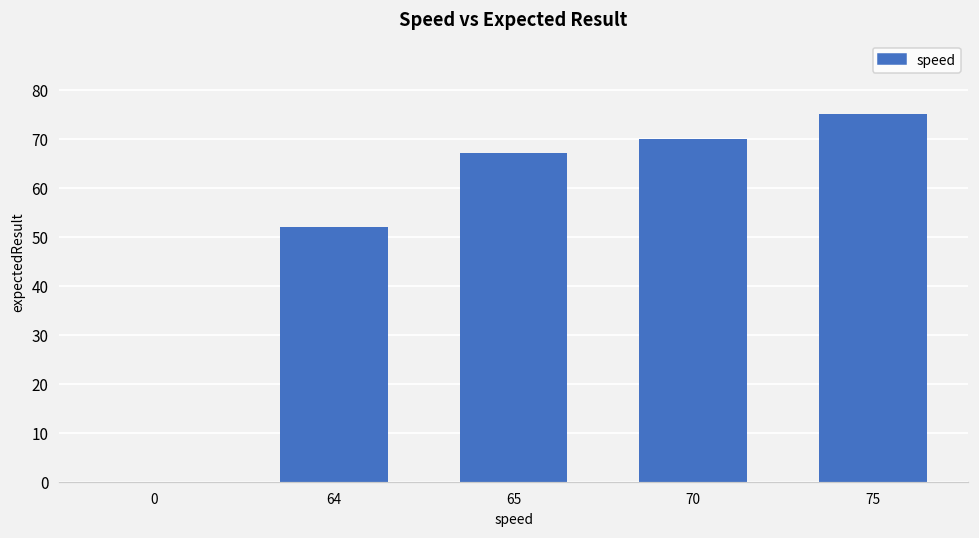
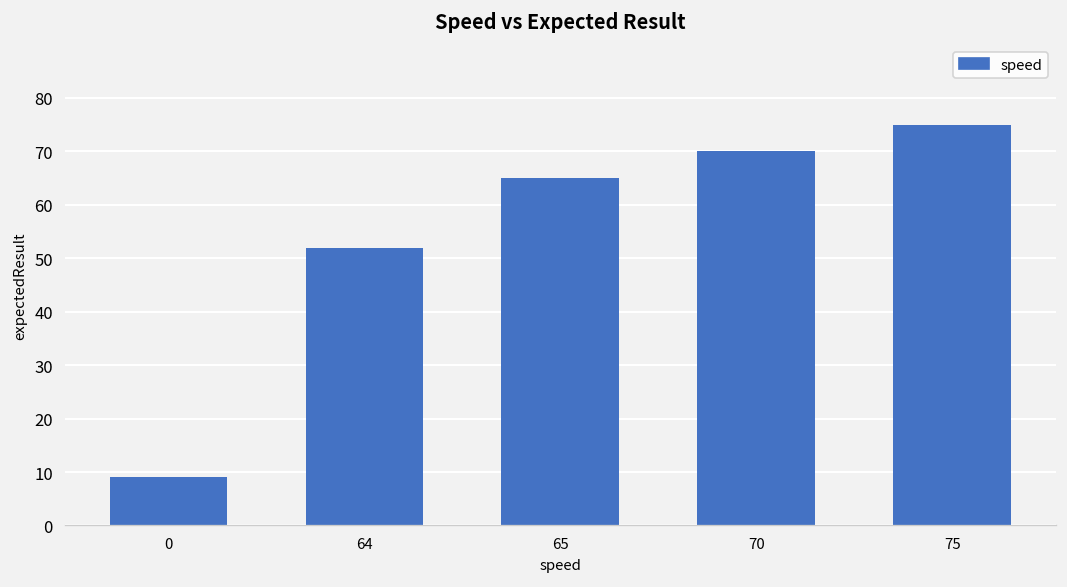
0: 0 -> 9
65: 67 -> 65
